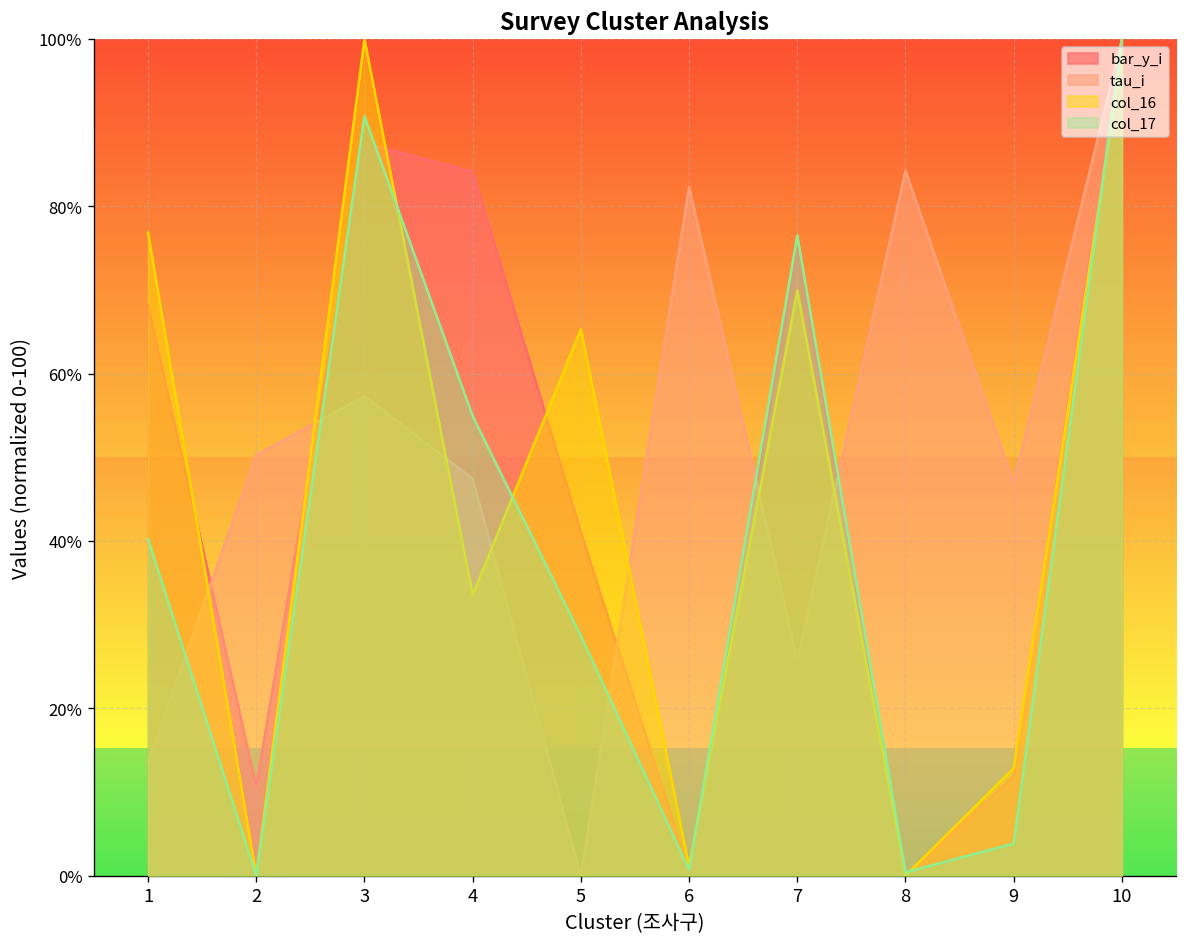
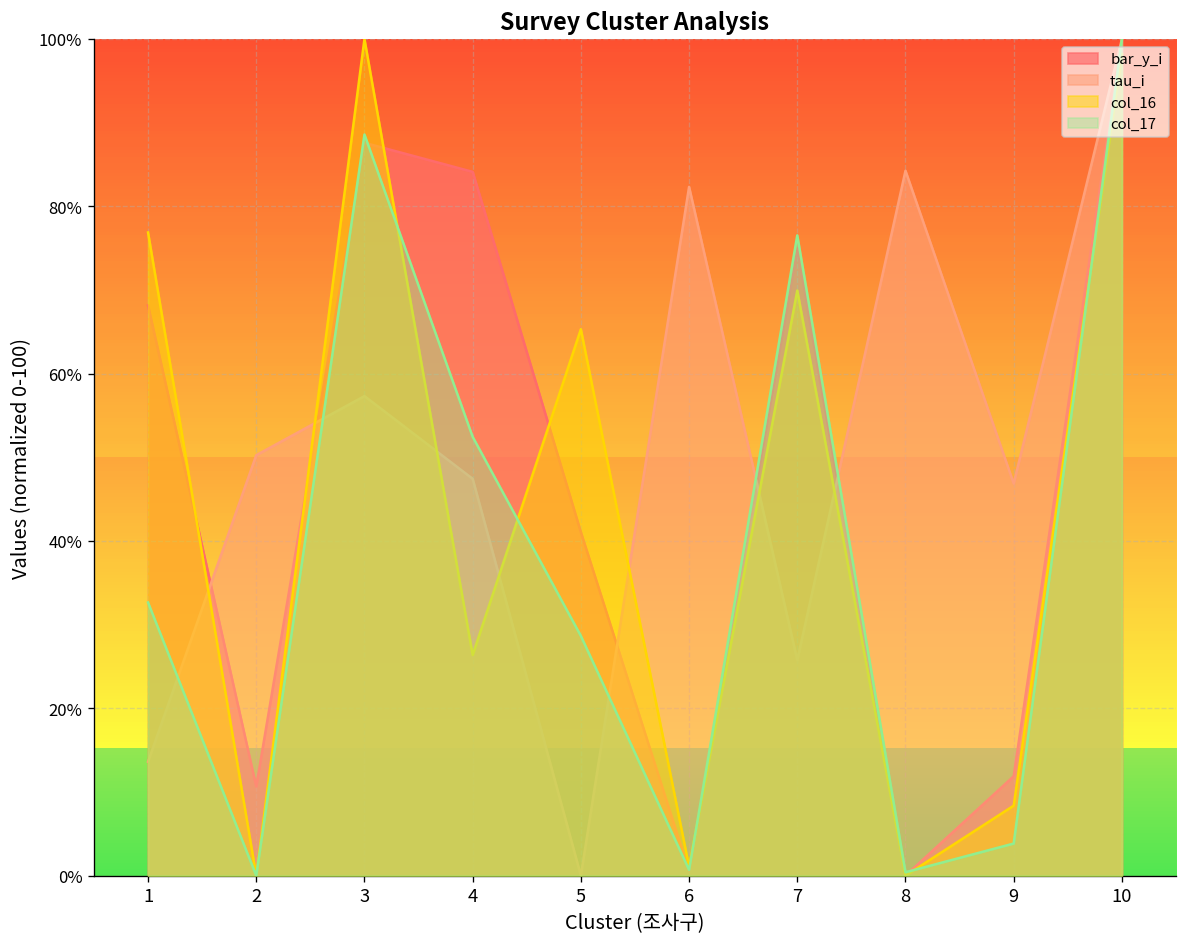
col_17, 1: 40% -> 33%
col_17, 3: 91% -> 89%
col_16, 4: 34% -> 26%
col_17, 4: 55% -> 52%
col_16, 9: 13% -> 8%
